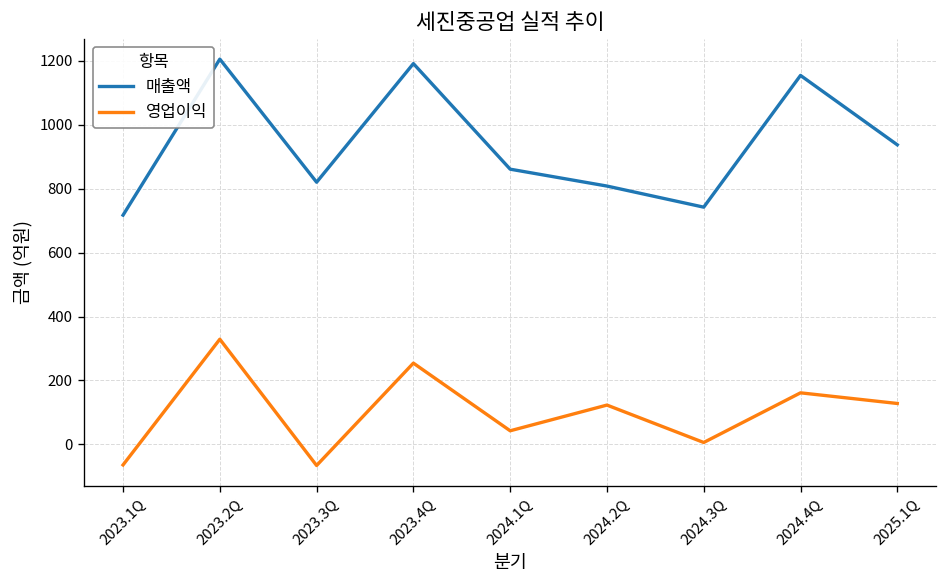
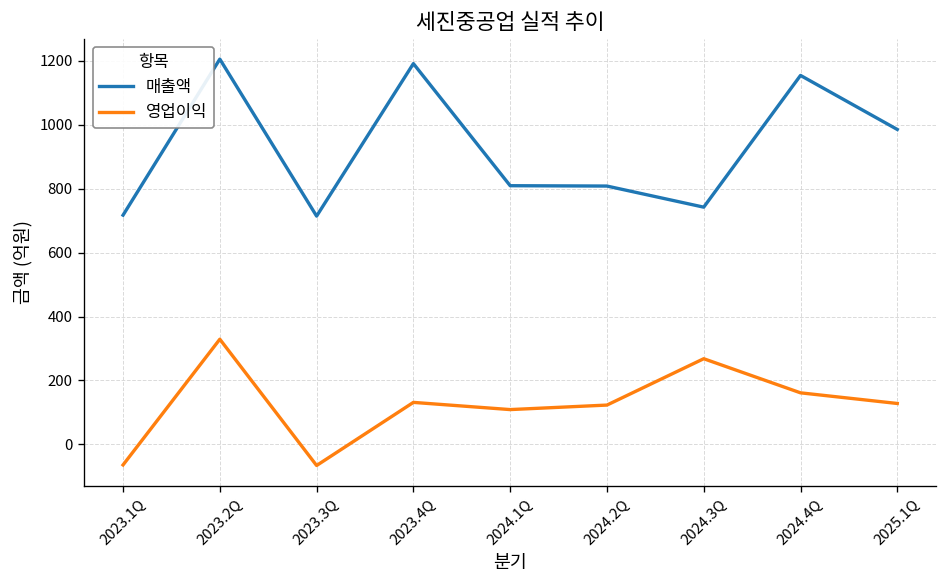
매출액, 2023.3Q: 820 -> 710
영업이익, 2023.4Q: 250 -> 130
매출액, 2024.1Q: 860 -> 810
영업이익, 2024.1Q: 40 -> 110
영업이익, 2024.3Q: 10 -> 270
매출액, 2025.1Q: 940 -> 990
